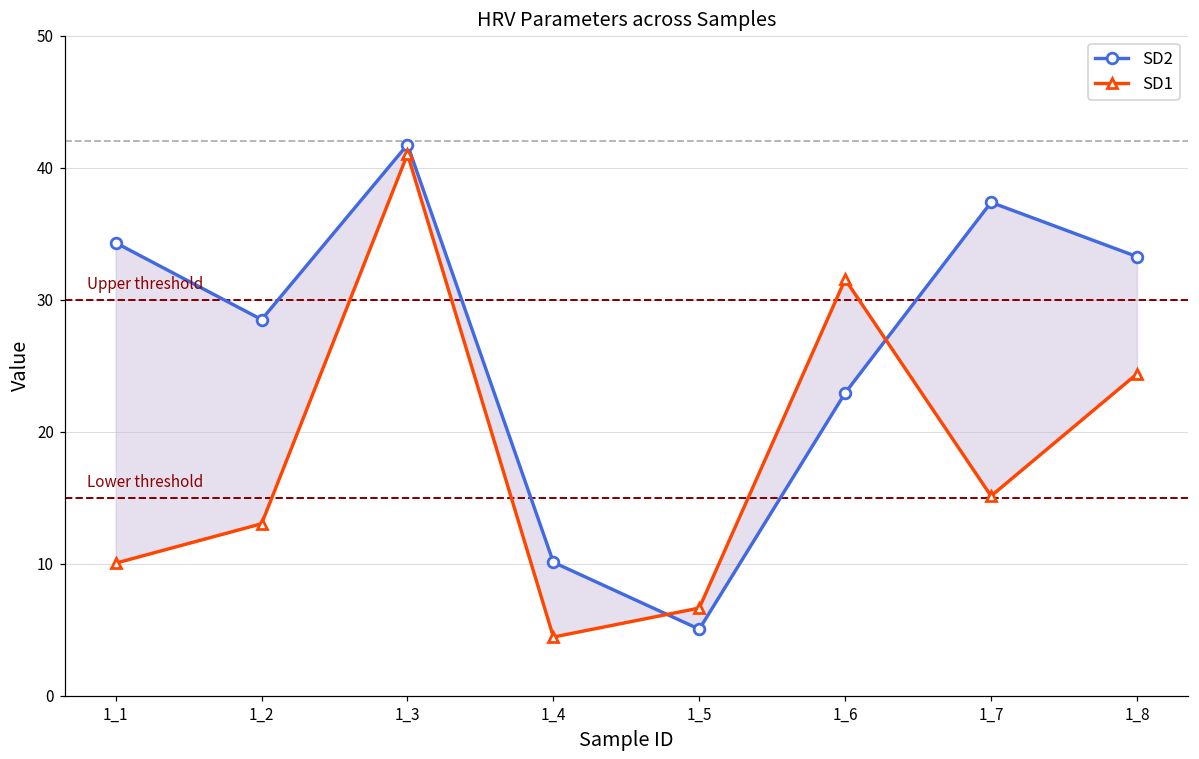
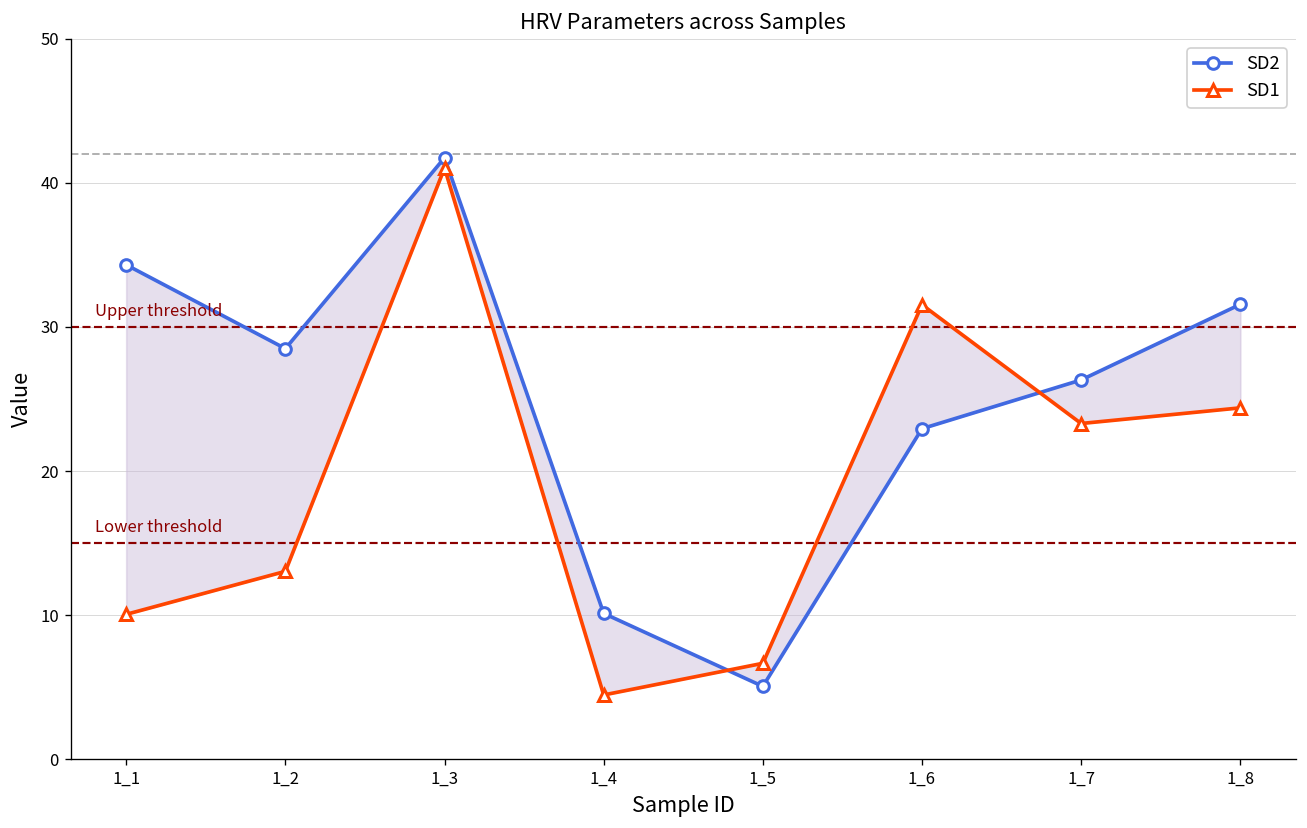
SD2, 1_7: 37.4 -> 26.3
SD1, 1_7: 15.1 -> 23.3
SD2, 1_8: 33.3 -> 31.6
